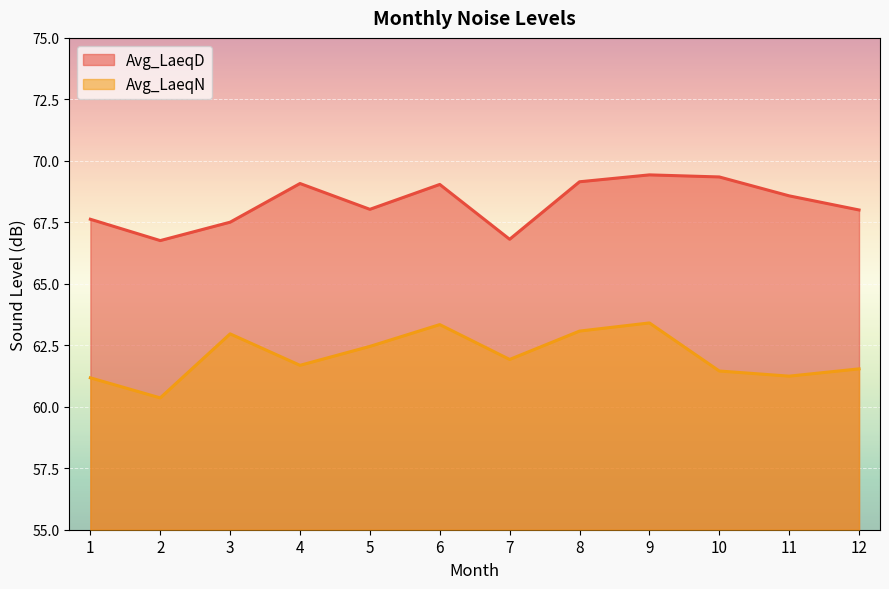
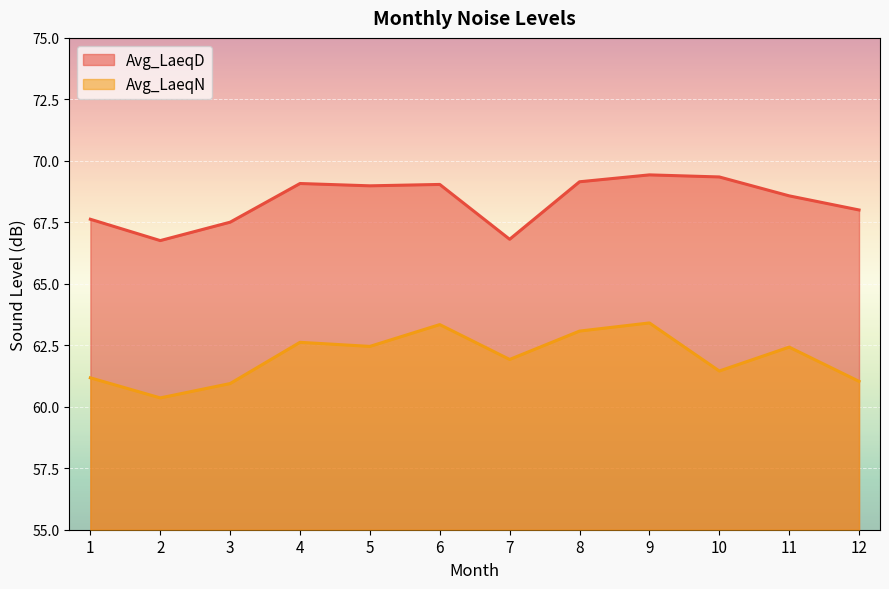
Avg_LaeqN, 3: 63.0 -> 60.9
Avg_LaeqN, 4: 61.7 -> 62.6
Avg_LaeqD, 5: 68.0 -> 69.0
Avg_LaeqN, 11: 61.2 -> 62.4
Avg_LaeqN, 12: 61.5 -> 61.0
